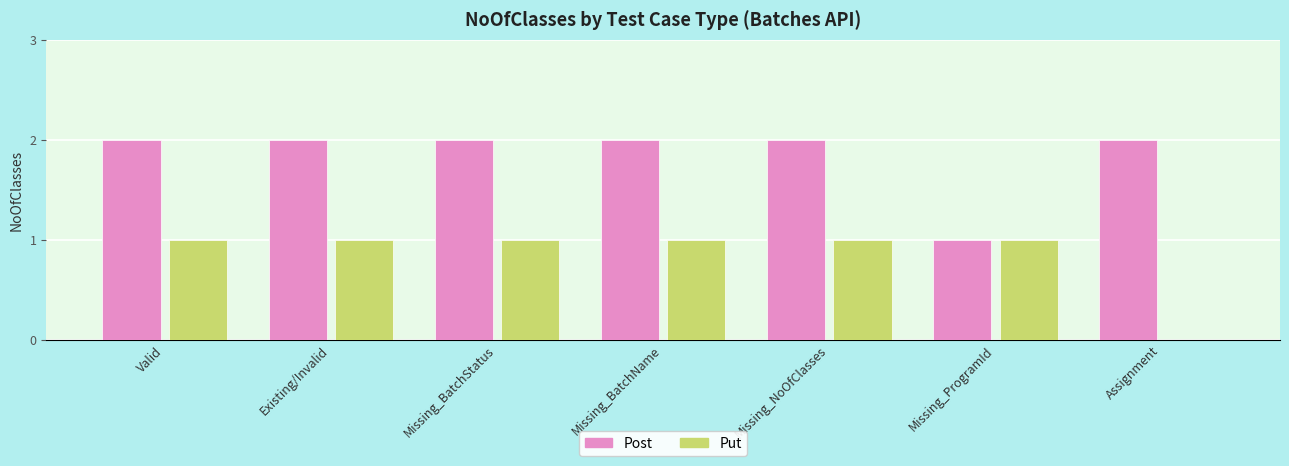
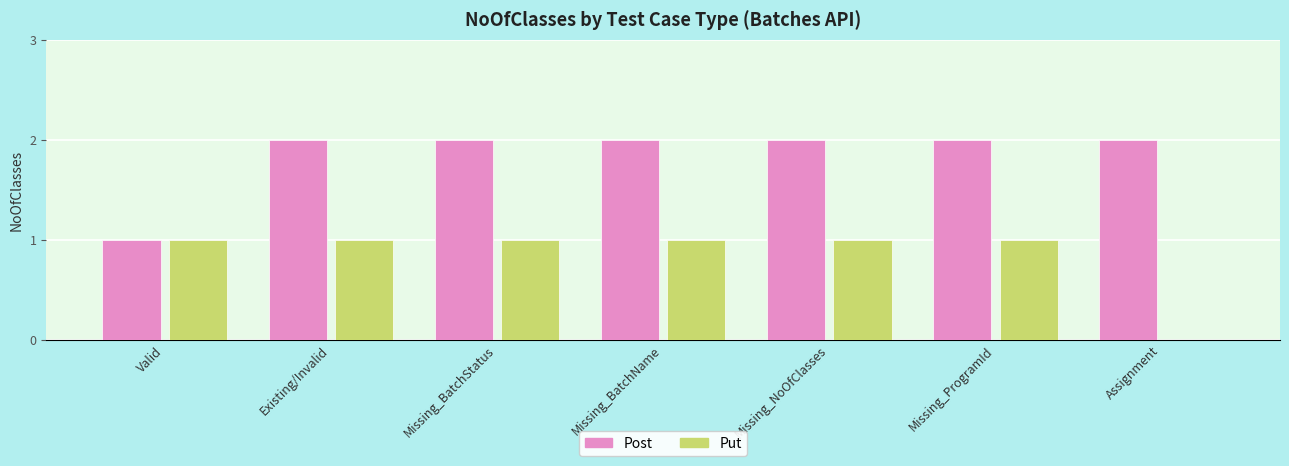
Post, Valid: 2 -> 1
Post, Missing_ProgramId: 1 -> 2
